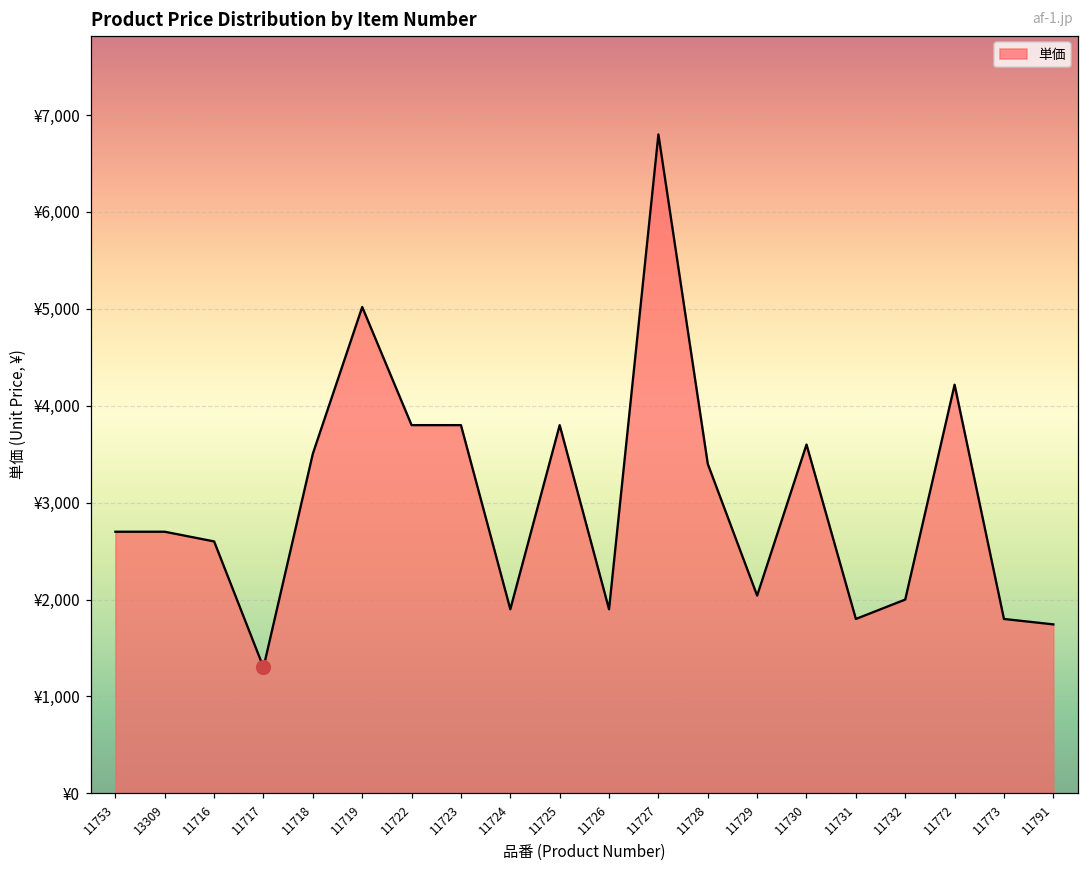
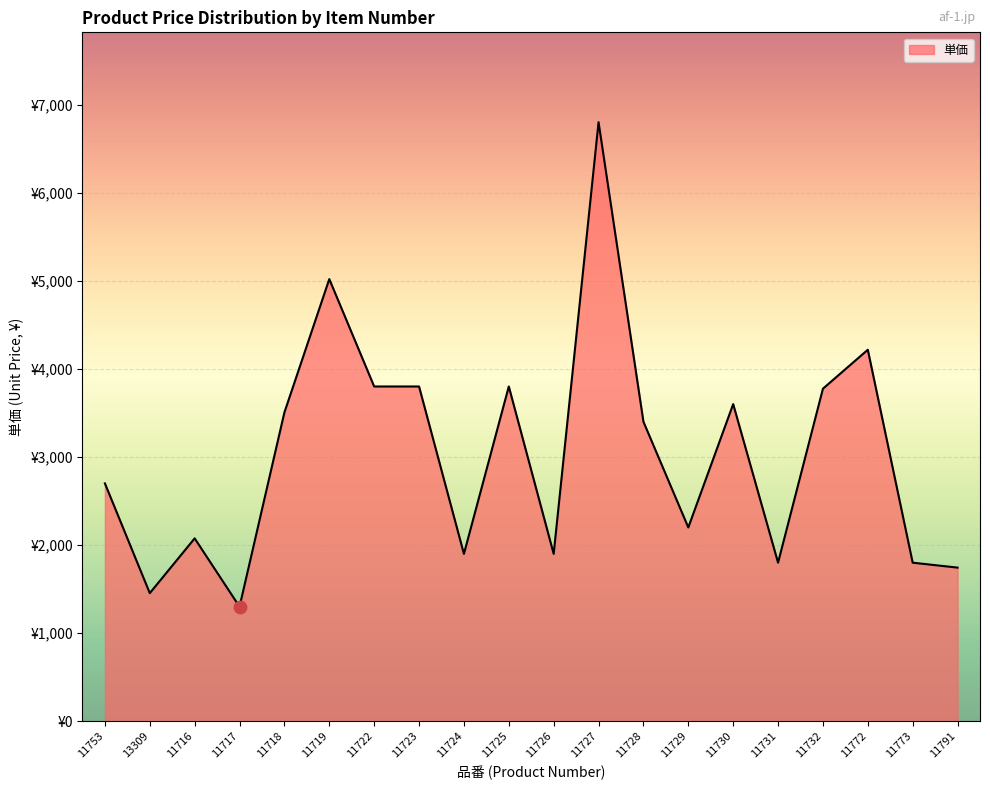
単価, 13309: ¥2,700 -> ¥1,500
単価, 11716: ¥2,600 -> ¥2,100
単価, 11729: ¥2,000 -> ¥2,200
単価, 11732: ¥2,000 -> ¥3,800
